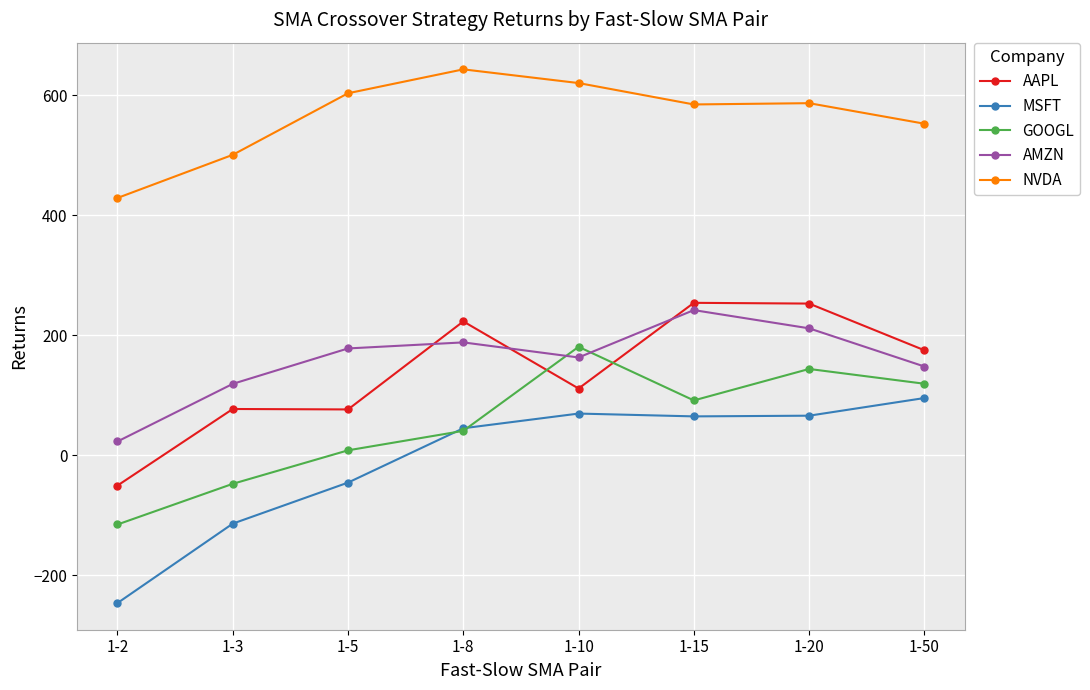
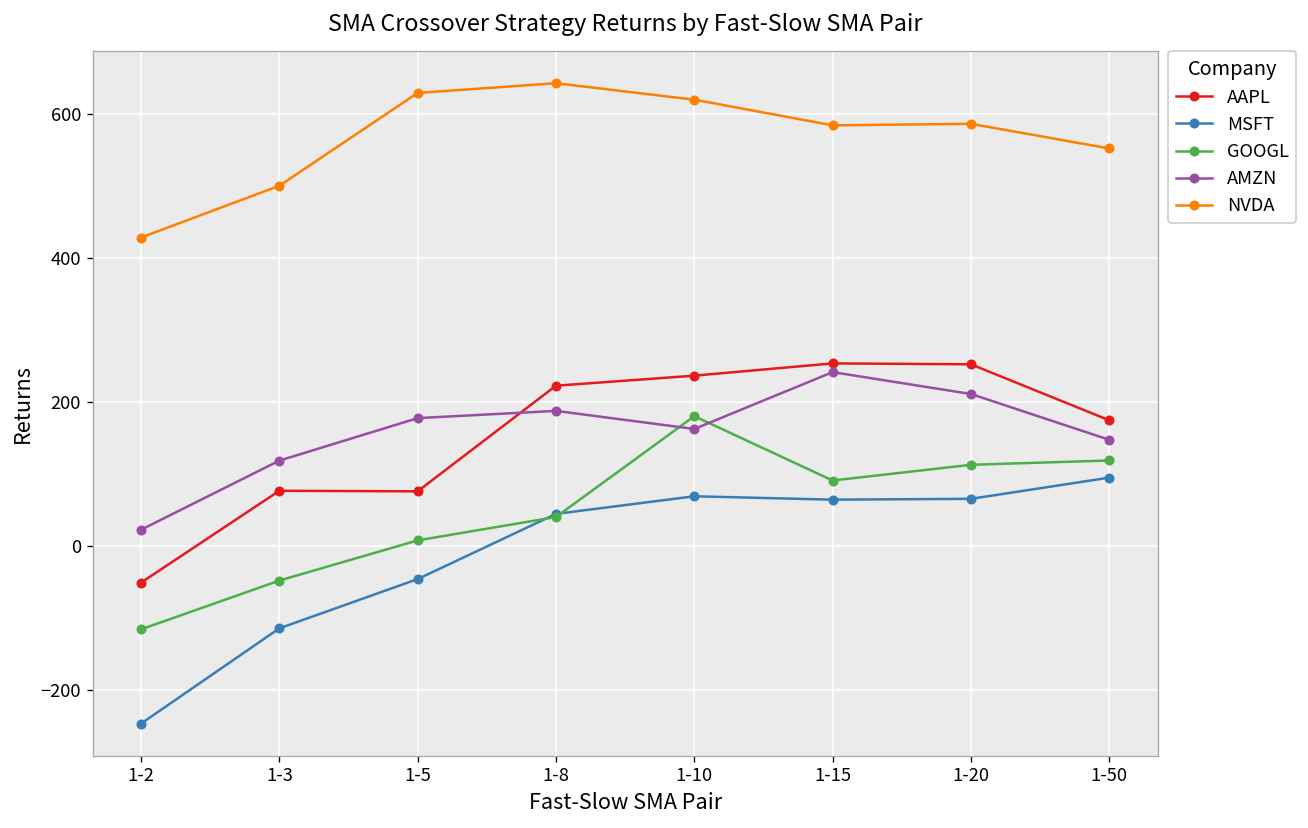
NVDA, 1-5: 600 -> 630
AAPL, 1-10: 110 -> 240
GOOGL, 1-20: 140 -> 110
